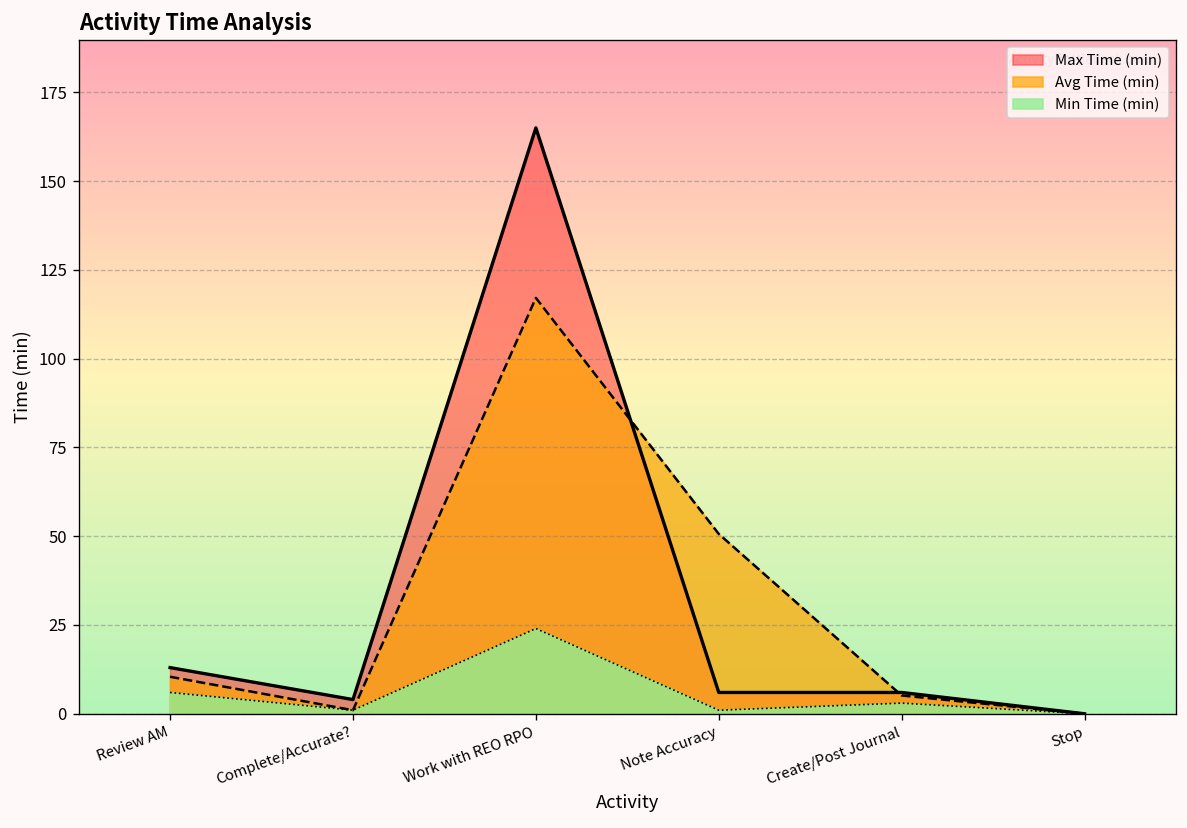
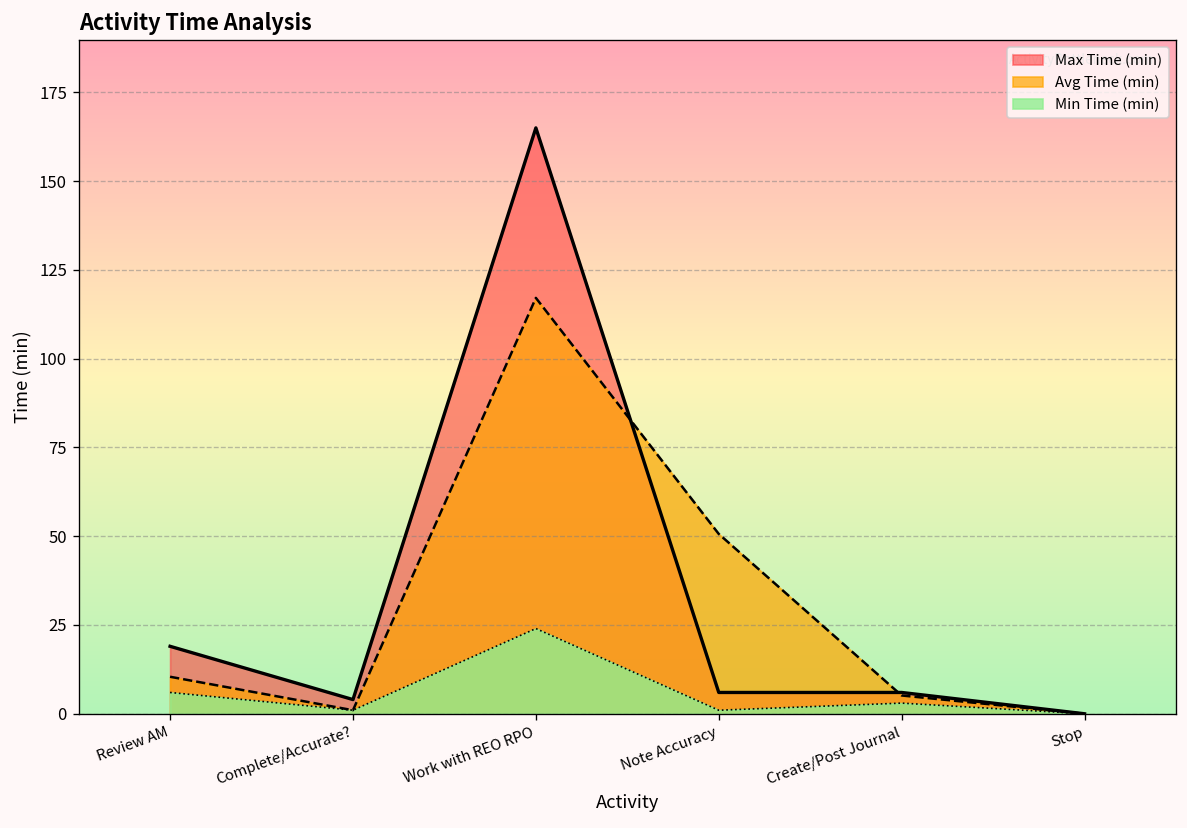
Max Time (min), Review AM: 13 -> 19
